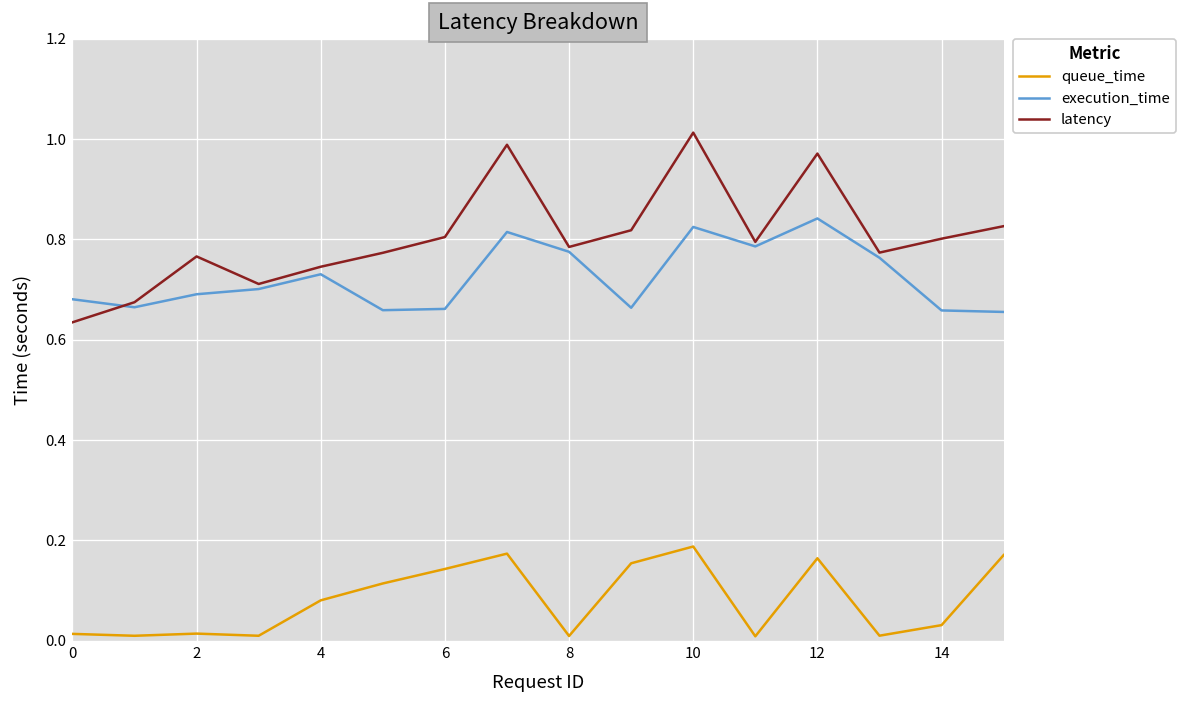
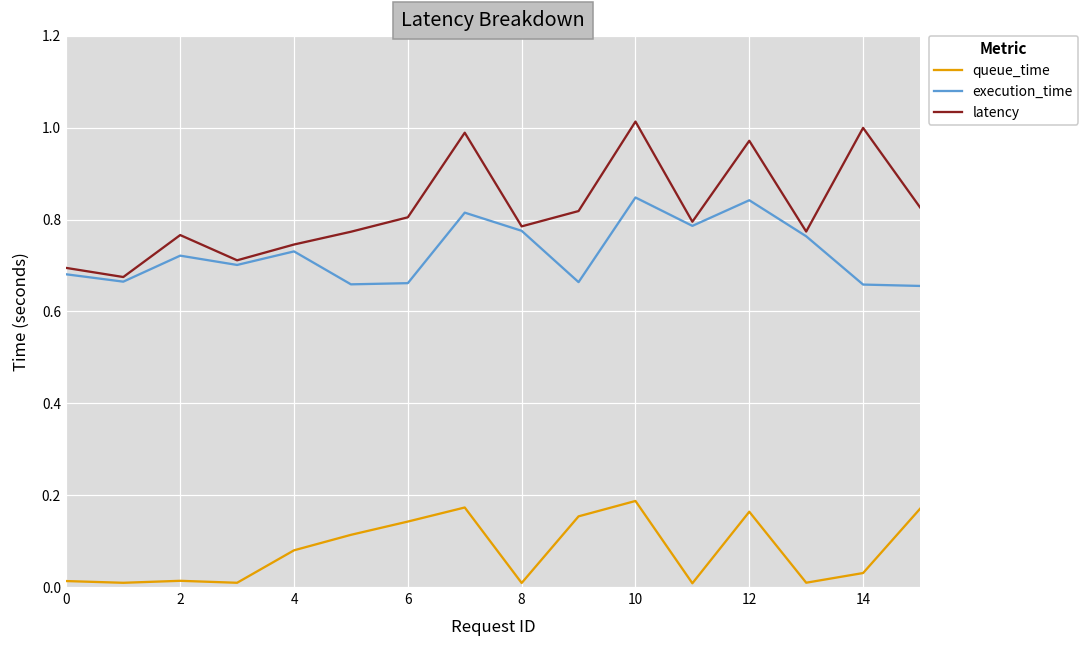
latency, 0: 0.63 -> 0.69
execution_time, 2: 0.69 -> 0.72
execution_time, 10: 0.82 -> 0.85
latency, 14: 0.80 -> 1.00
